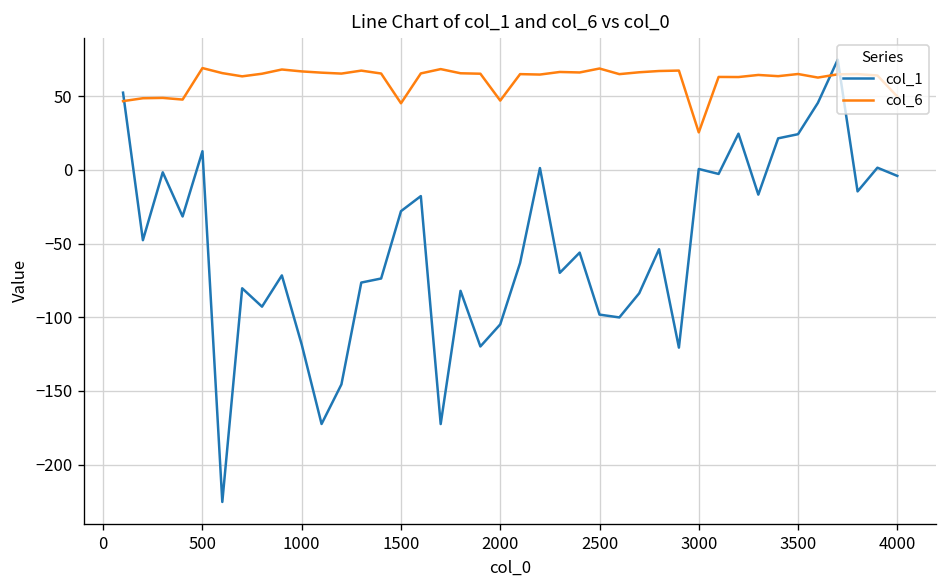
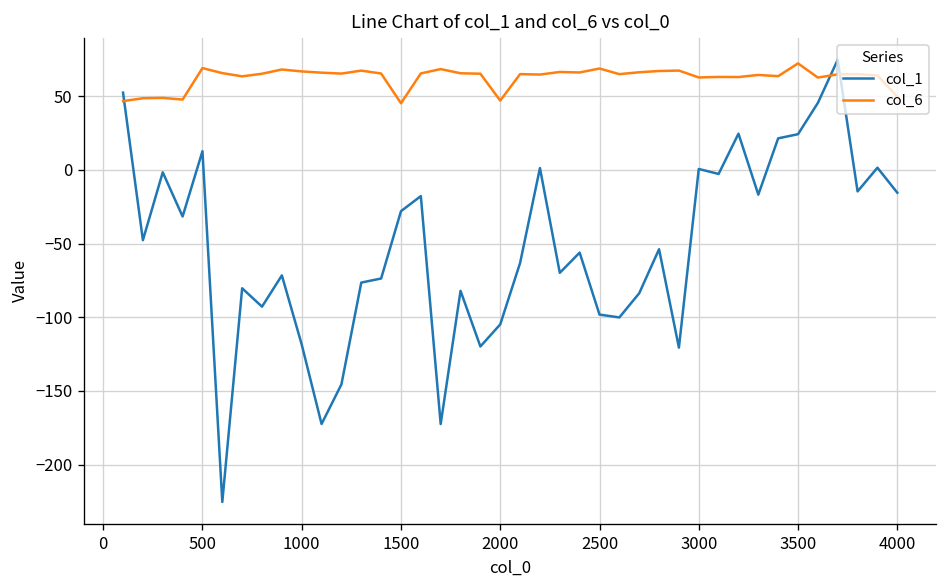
col_6, 3000: 25 -> 63
col_6, 3500: 65 -> 72
col_1, 4000: -4 -> -16
